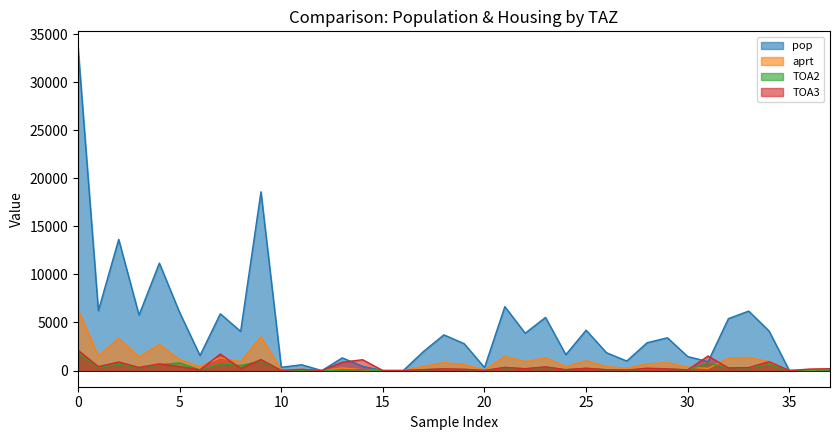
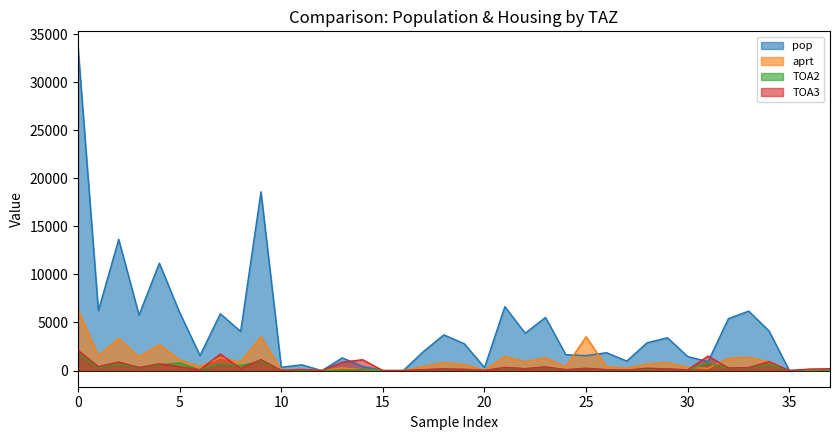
pop, 25: 4000 -> 2000
aprt, 25: 1000 -> 4000
